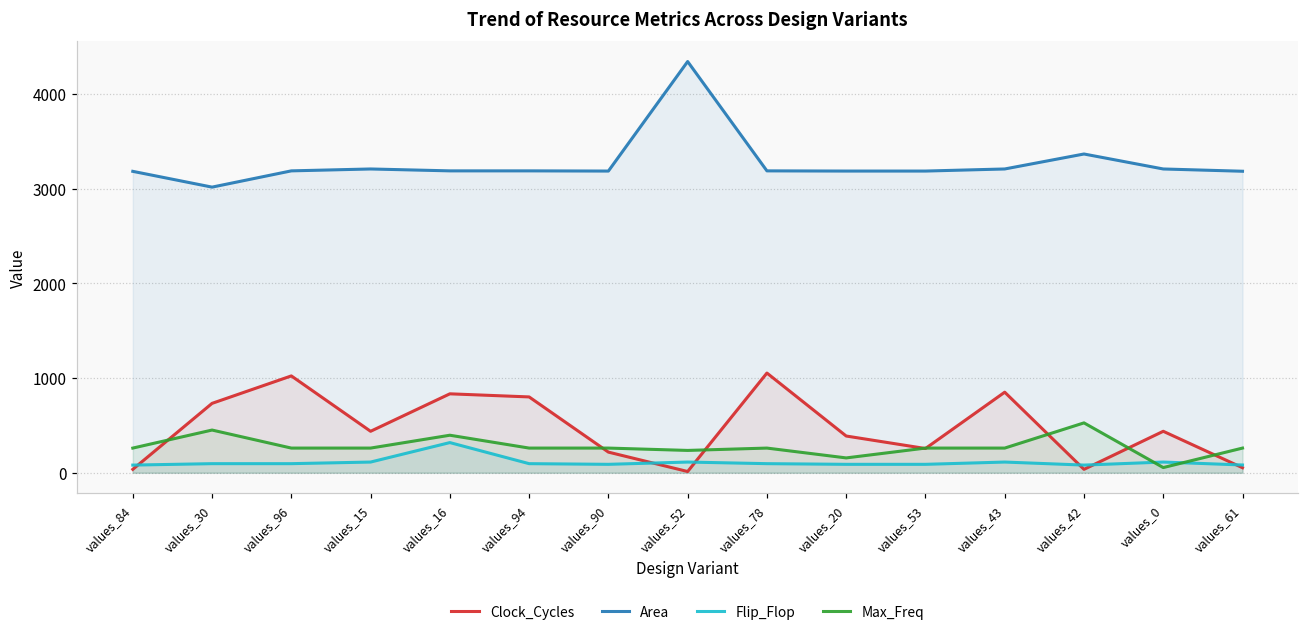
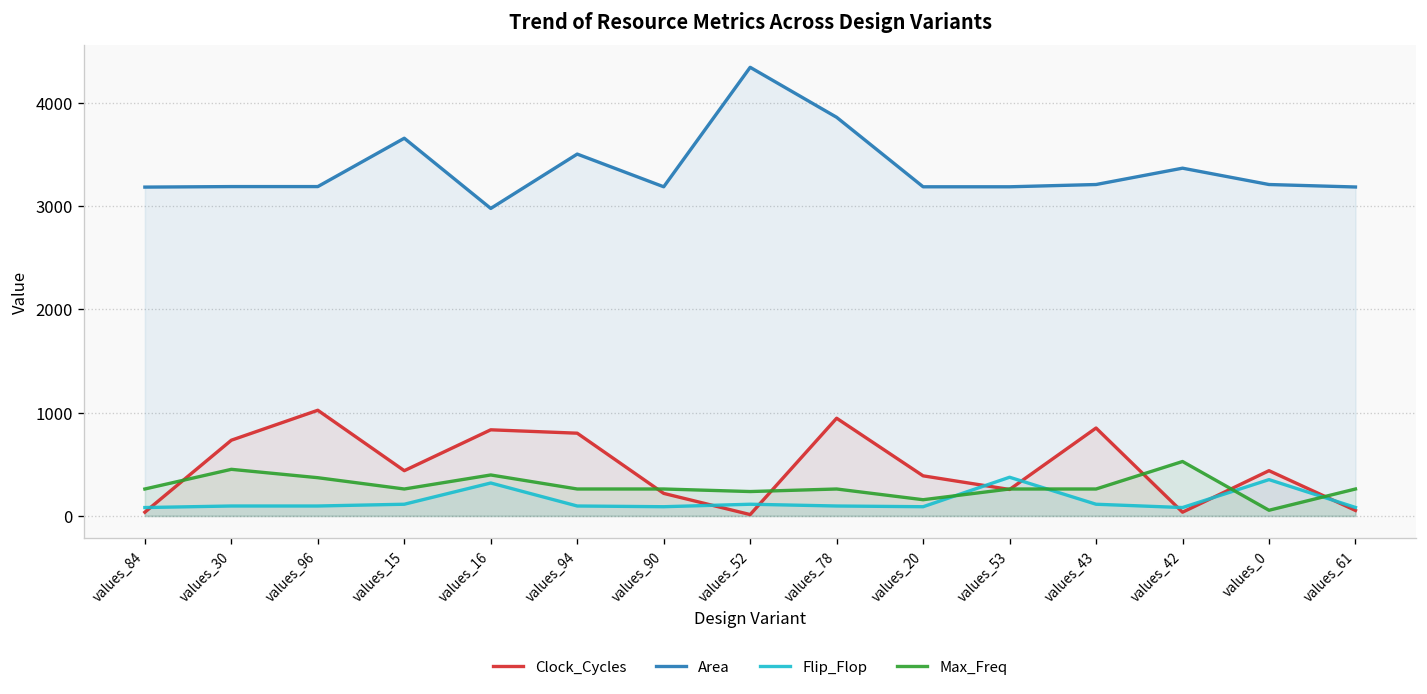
Area, values_30: 3000 -> 3200
Max_Freq, values_96: 300 -> 400
Area, values_15: 3200 -> 3700
Area, values_16: 3200 -> 3000
Area, values_94: 3200 -> 3500
Clock_Cycles, values_78: 1100 -> 900
Area, values_78: 3200 -> 3900
Flip_Flop, values_53: 100 -> 400
Flip_Flop, values_0: 100 -> 400
